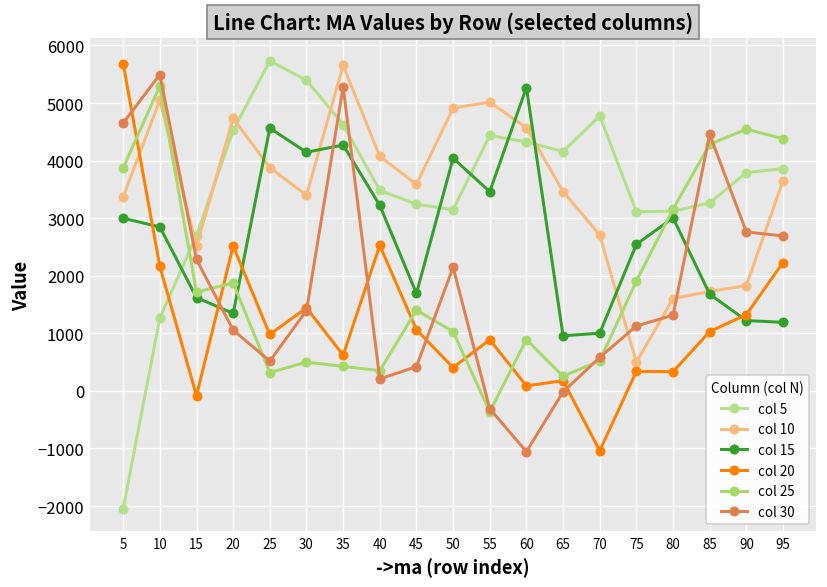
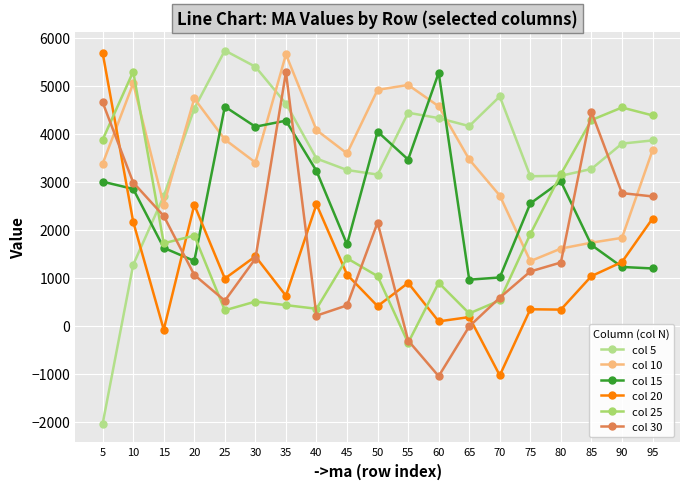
col 30, 10: 5500 -> 3000
col 10, 75: 500 -> 1300
